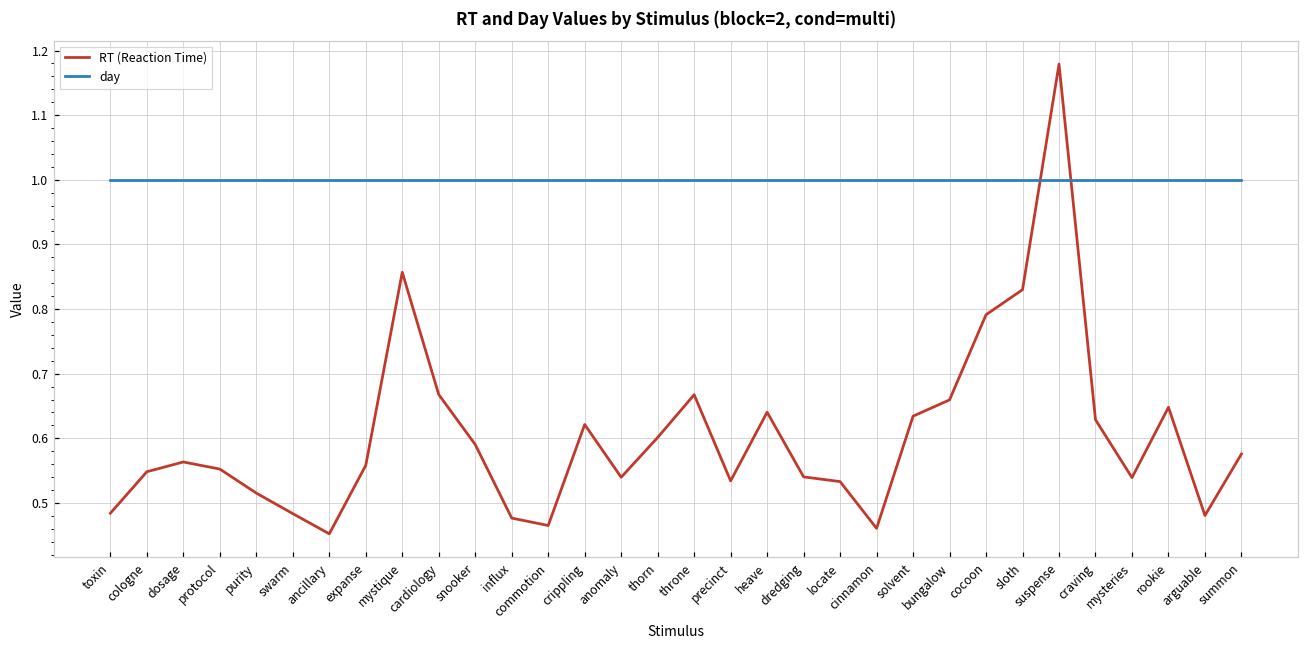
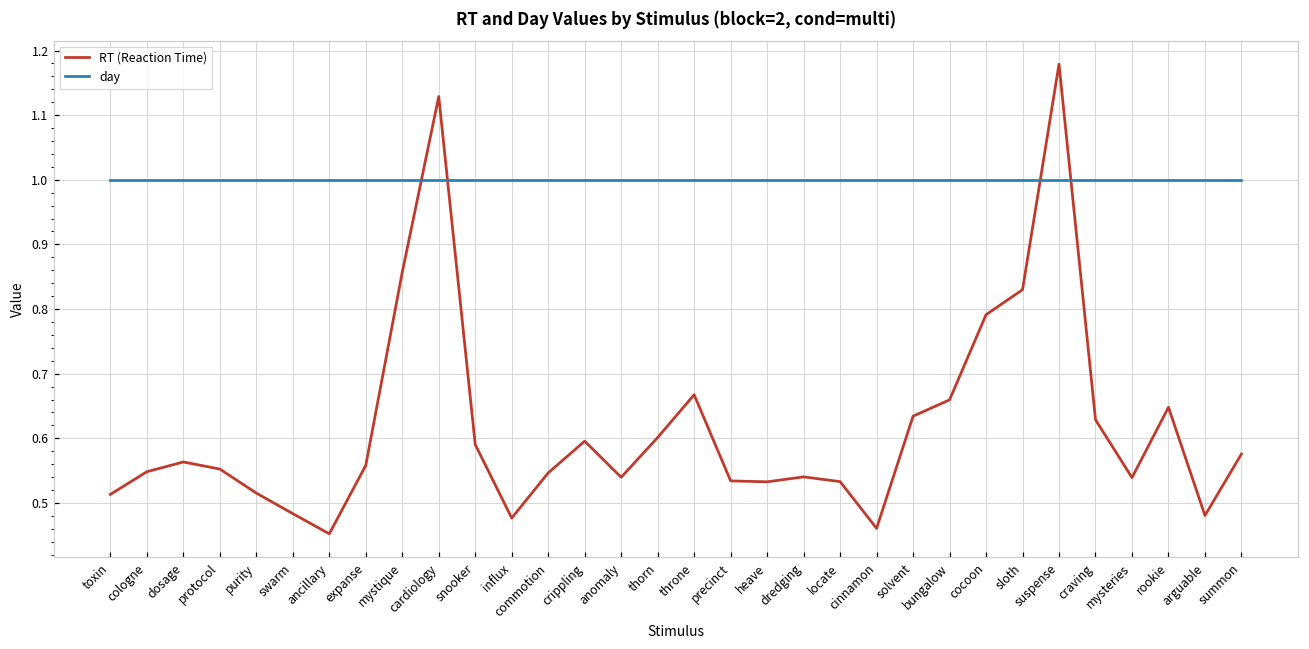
RT (Reaction Time), toxin: 0.48 -> 0.51
RT (Reaction Time), cardiology: 0.67 -> 1.13
RT (Reaction Time), commotion: 0.47 -> 0.55
RT (Reaction Time), crippling: 0.62 -> 0.60
RT (Reaction Time), heave: 0.64 -> 0.53
